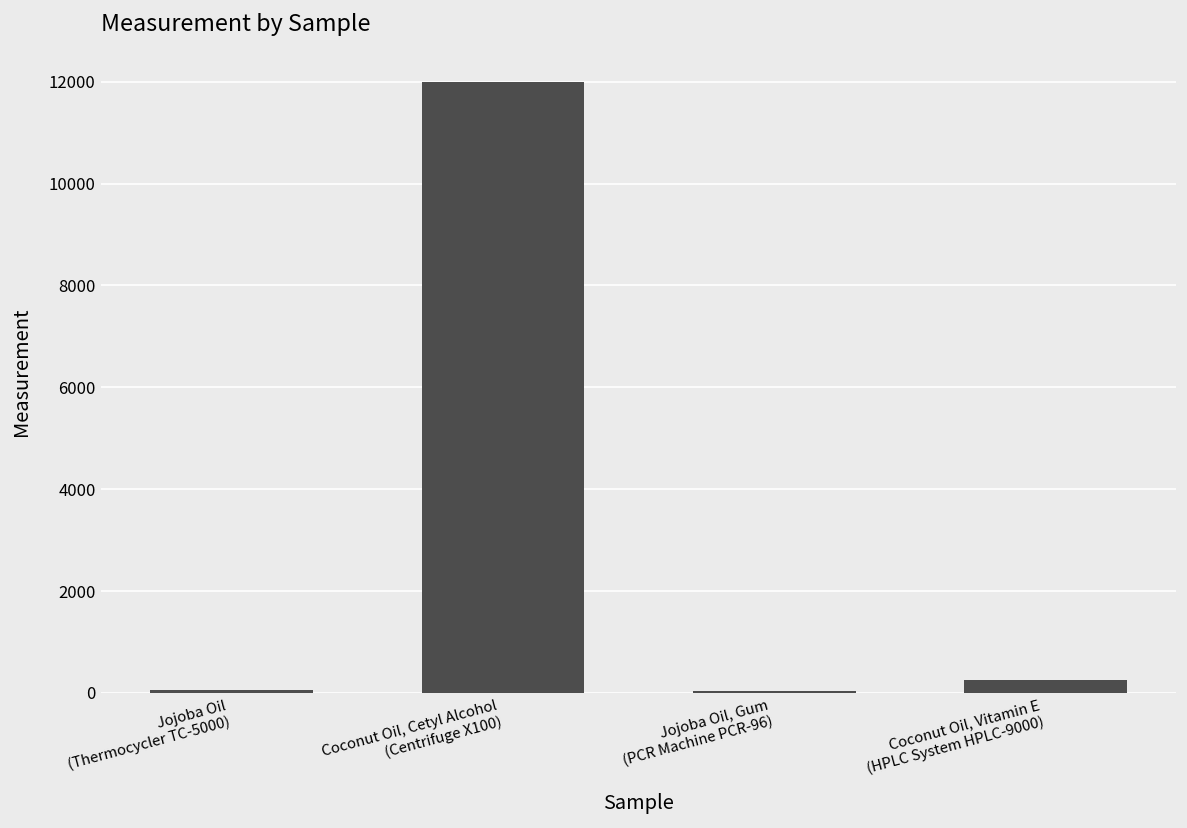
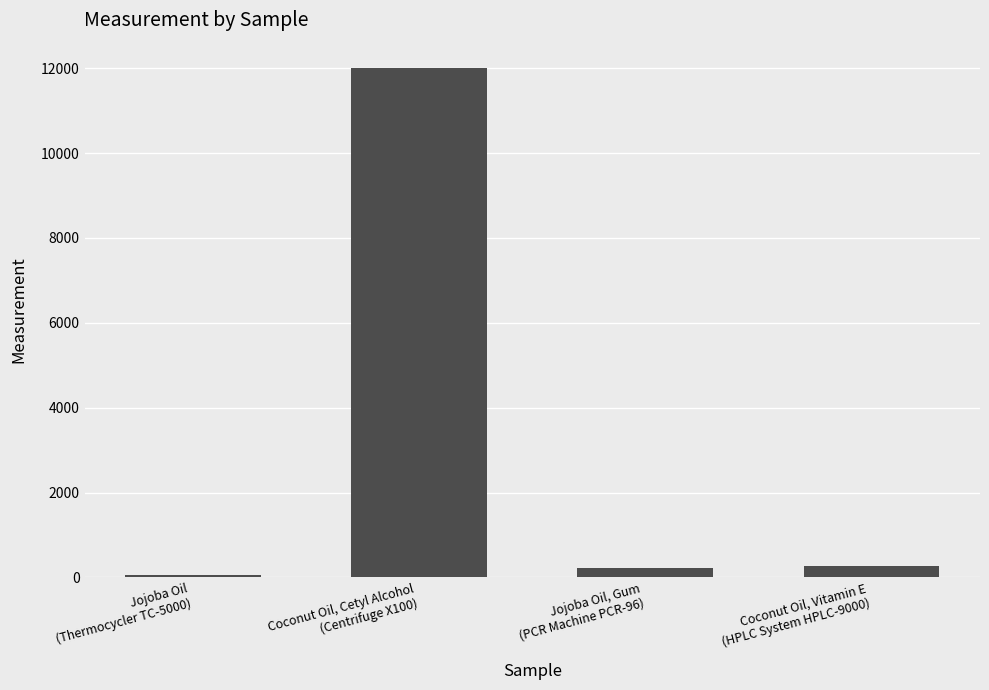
Jojoba Oil, Gum (PCR Machine PCR-96): 0 -> 200
